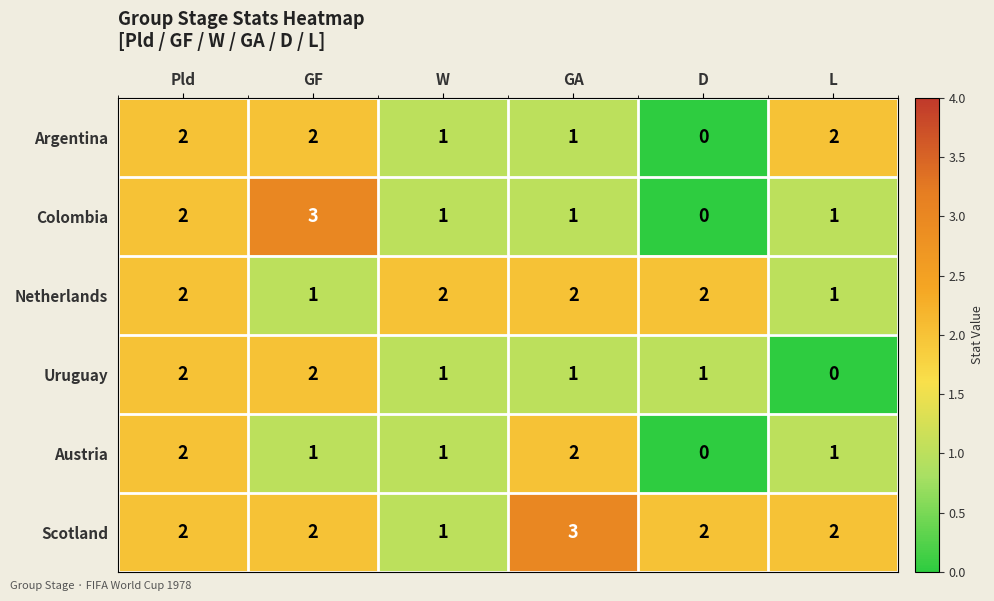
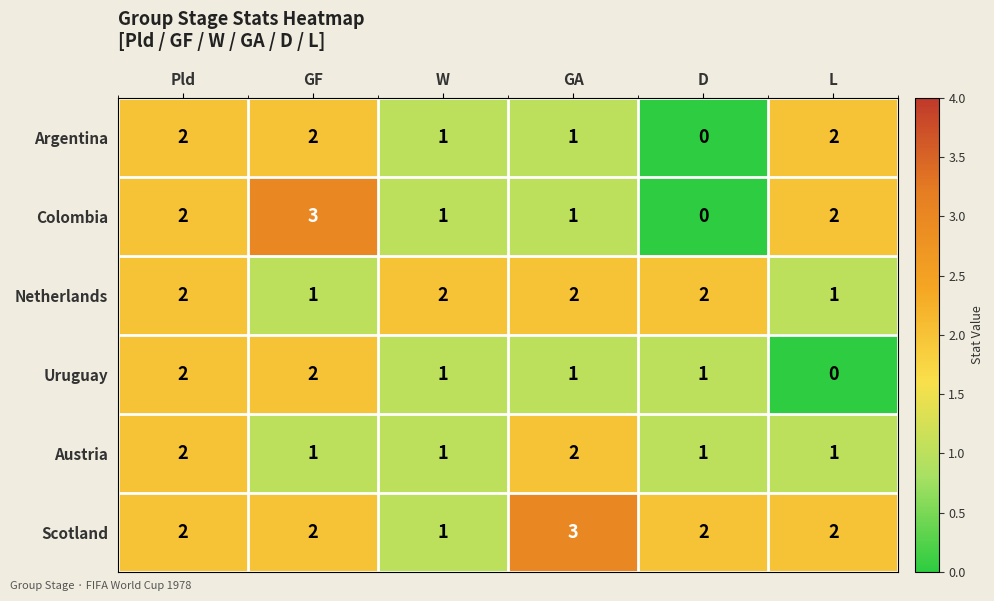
Colombia, L: 1 -> 2
Austria, D: 0 -> 1
